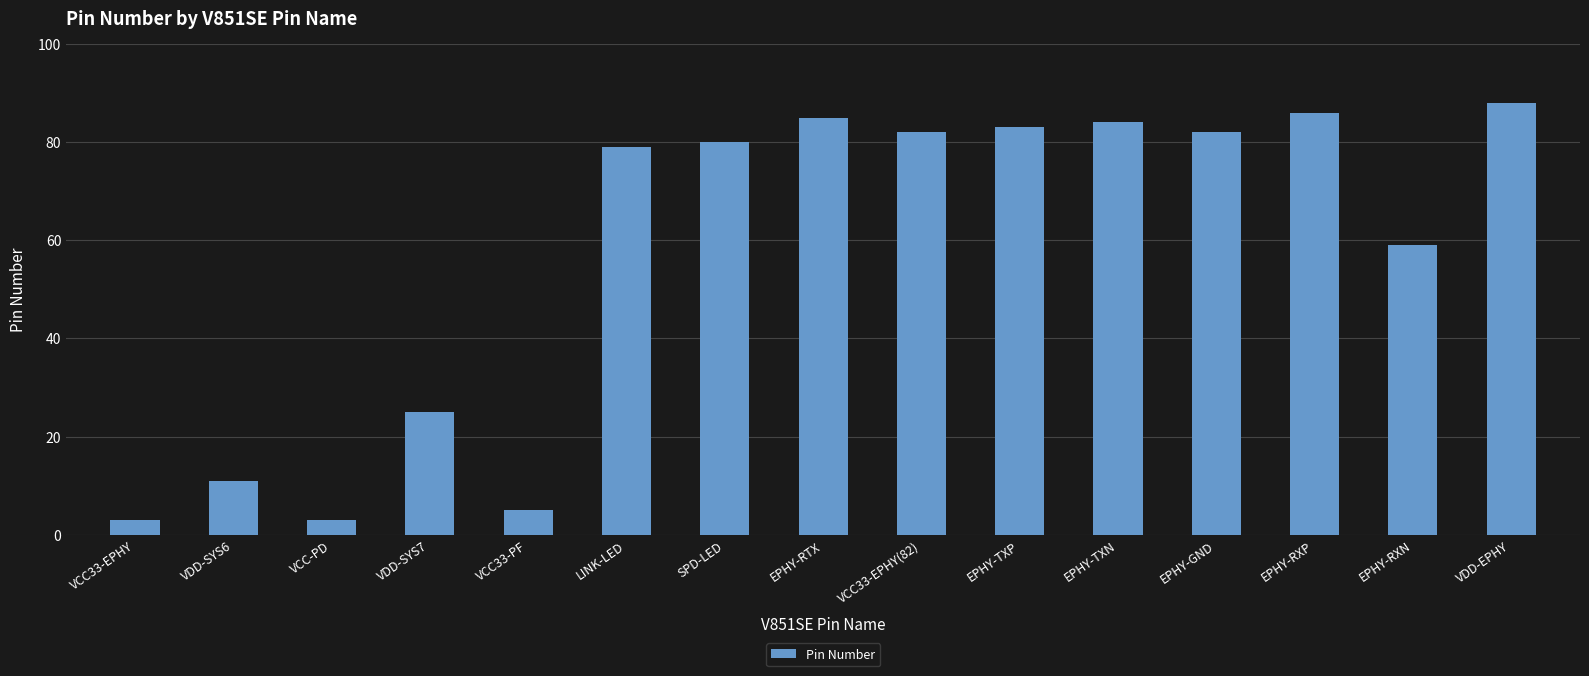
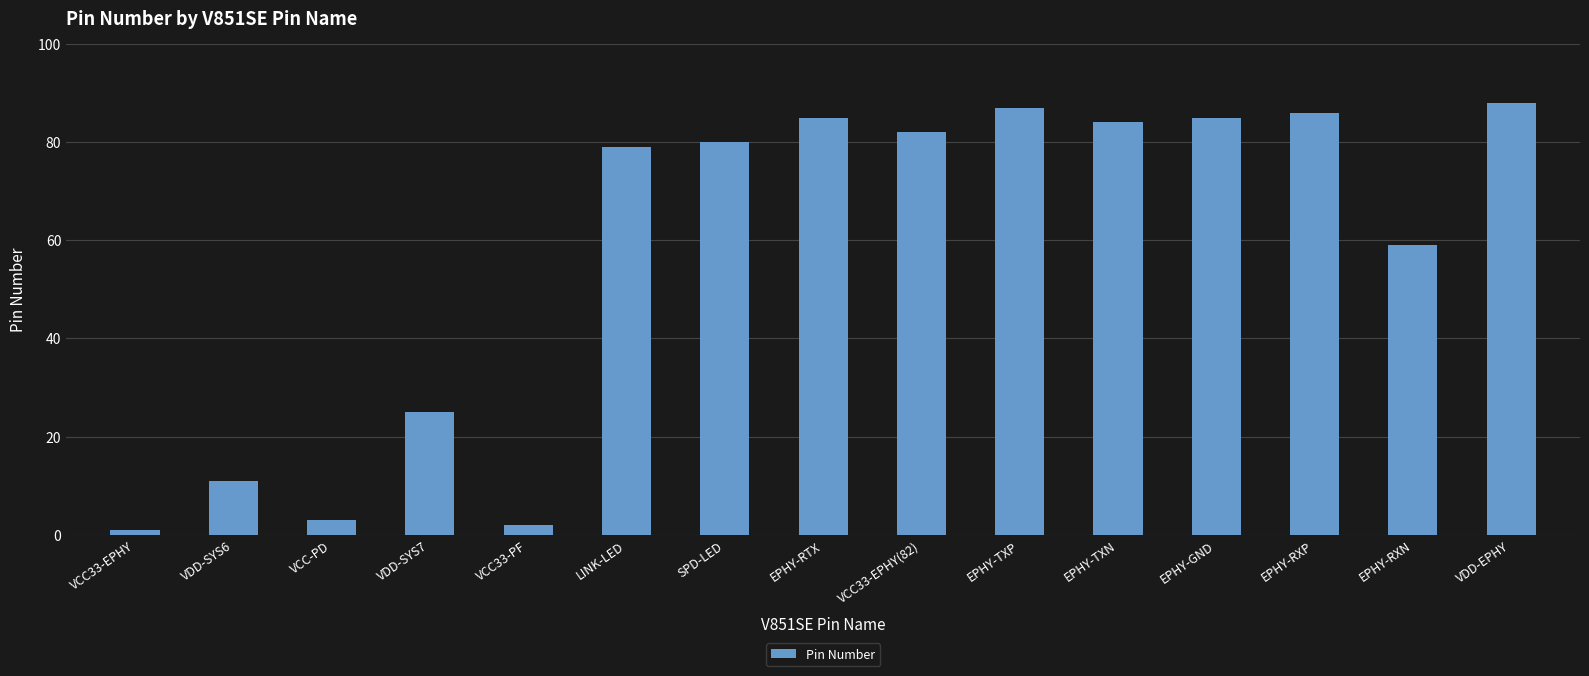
VCC33-EPHY: 3 -> 1
VCC33-PF: 5 -> 2
EPHY-TXP: 83 -> 87
EPHY-GND: 82 -> 85
